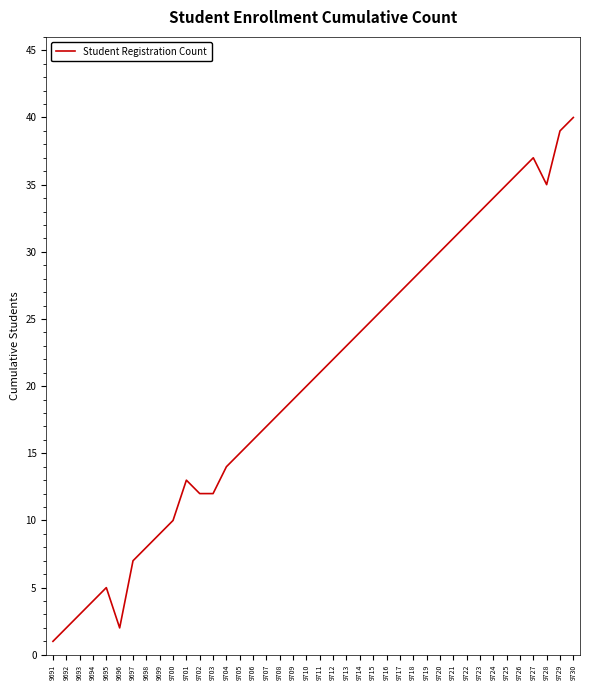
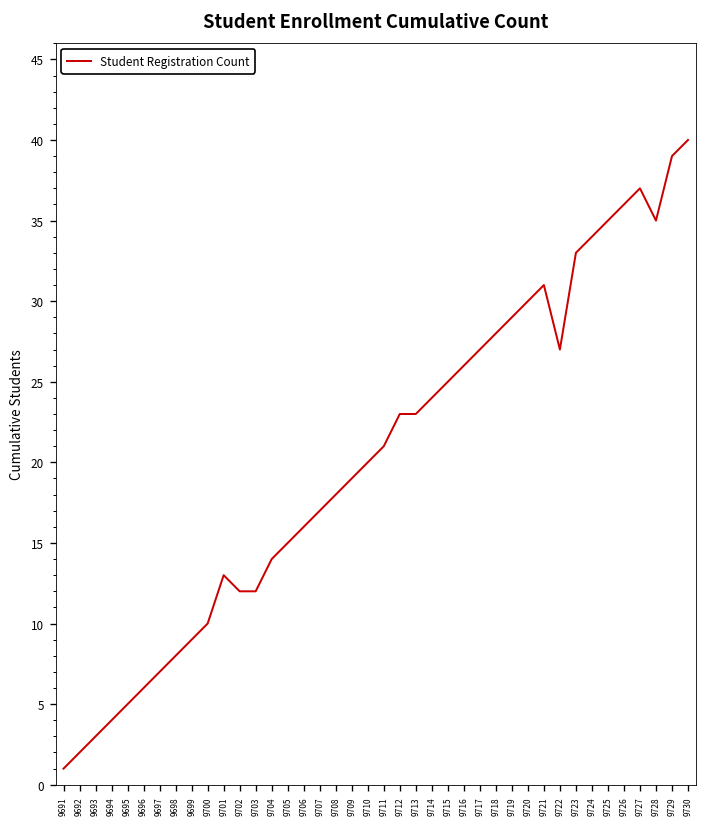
9696: 2 -> 6
9712: 22 -> 23
9722: 32 -> 27
